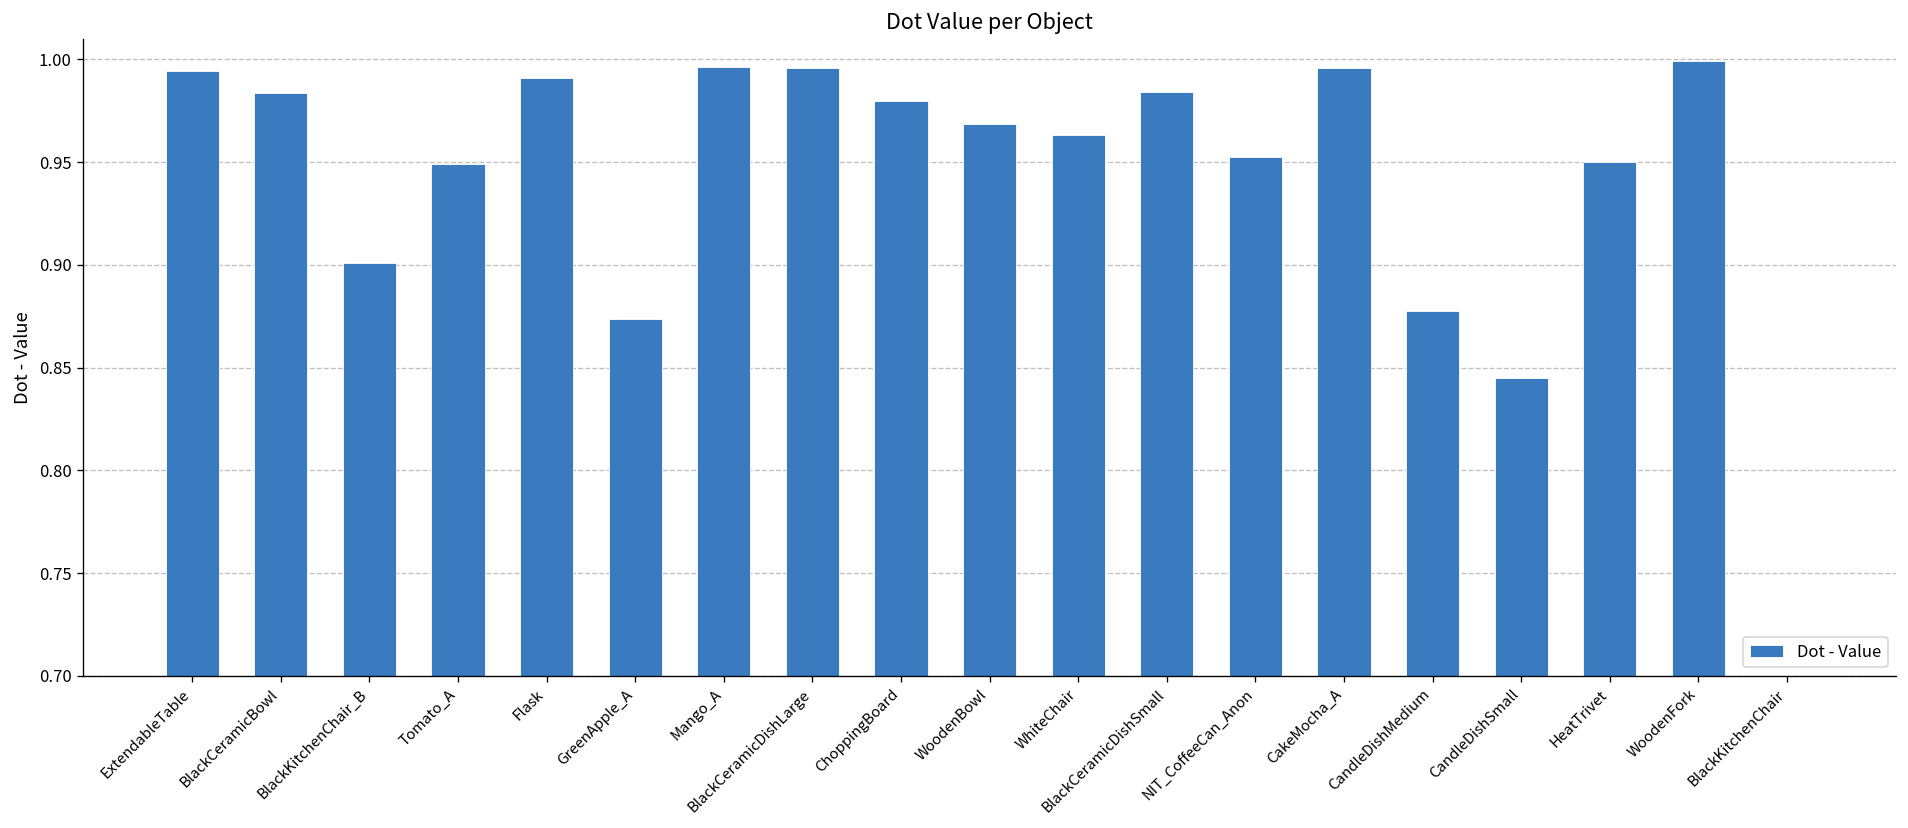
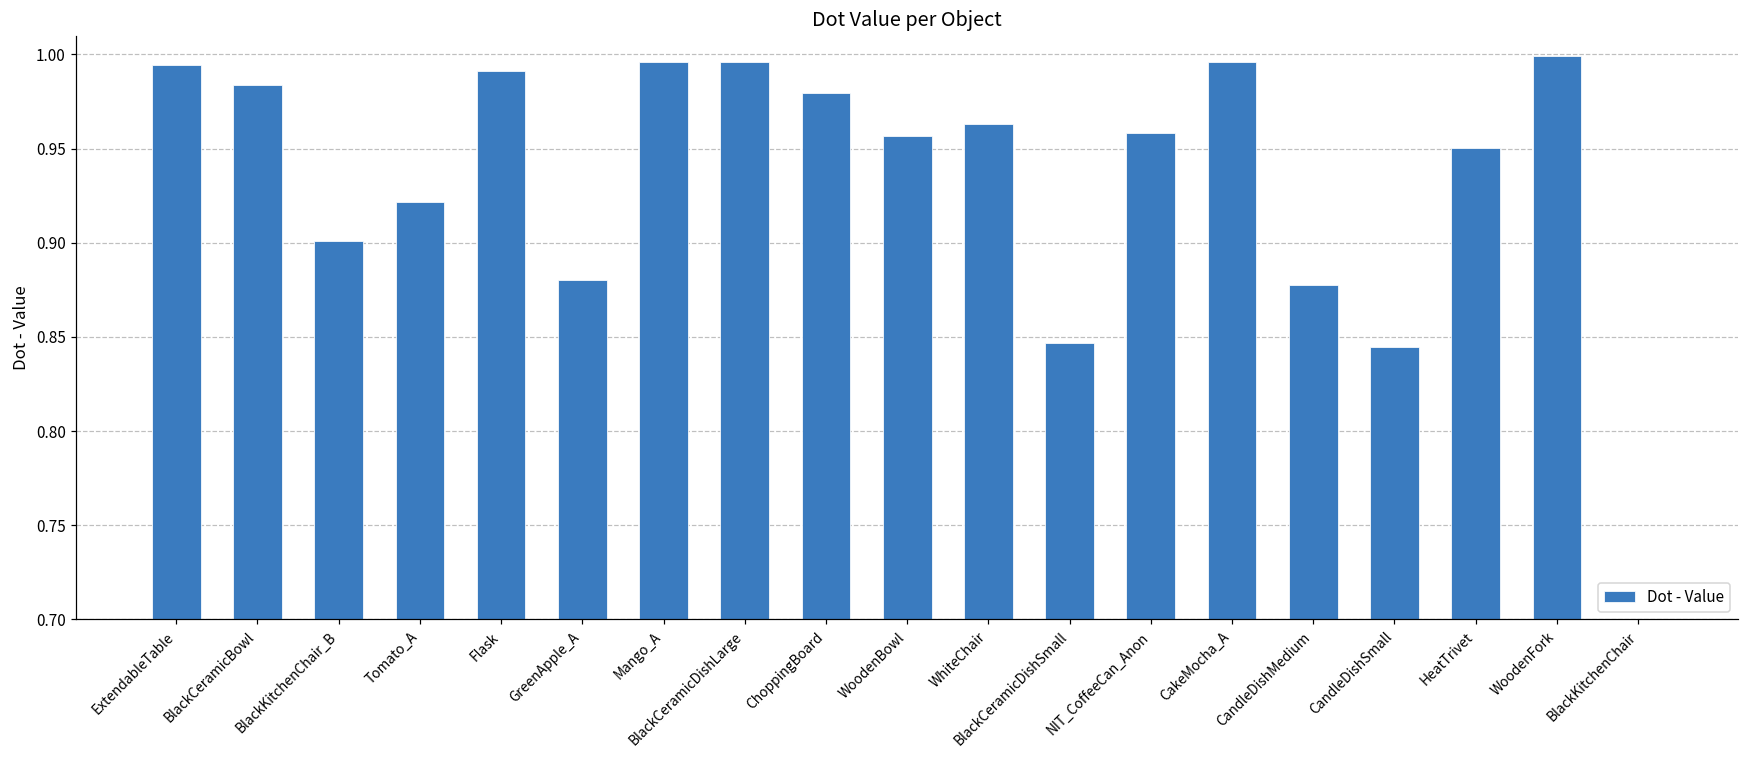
Tomato_A: 0.949 -> 0.921
GreenApple_A: 0.874 -> 0.880
WoodenBowl: 0.969 -> 0.957
BlackCeramicDishSmall: 0.984 -> 0.847
NIT_CoffeeCan_Anon: 0.952 -> 0.958
